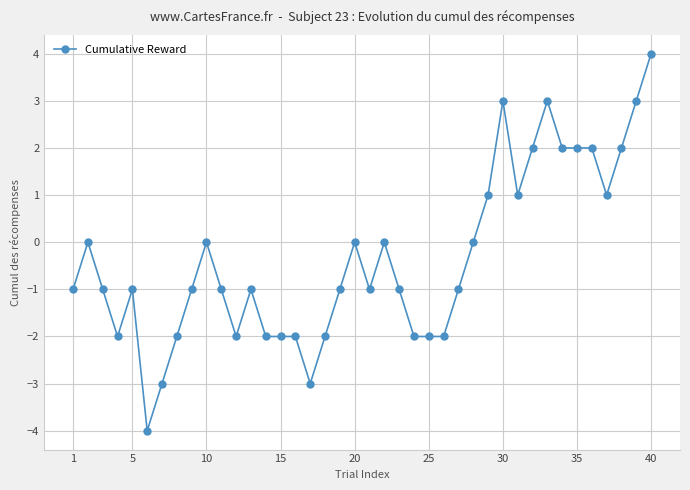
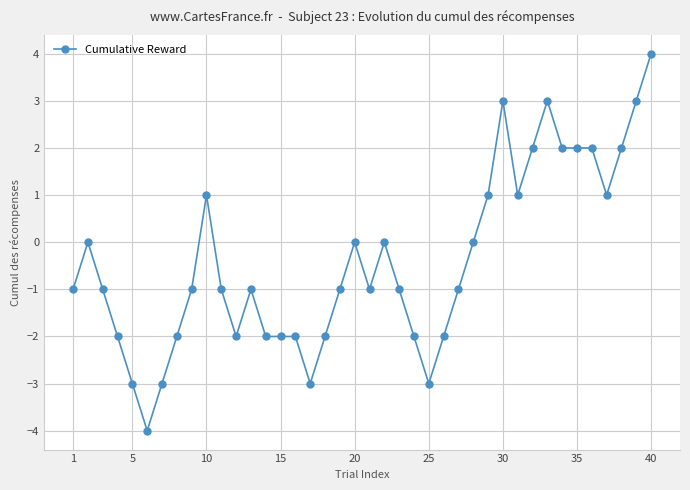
5: -1 -> -3
10: 0 -> 1
25: -2 -> -3
